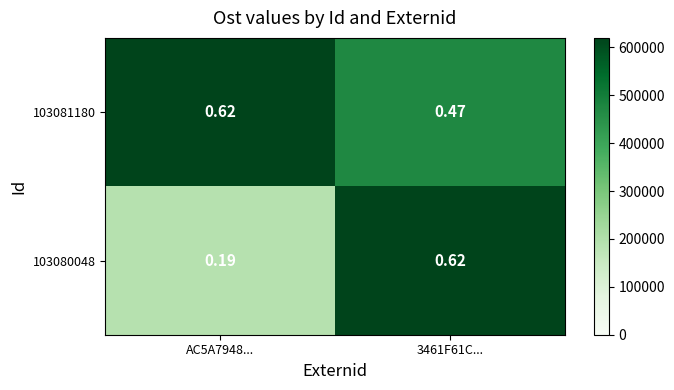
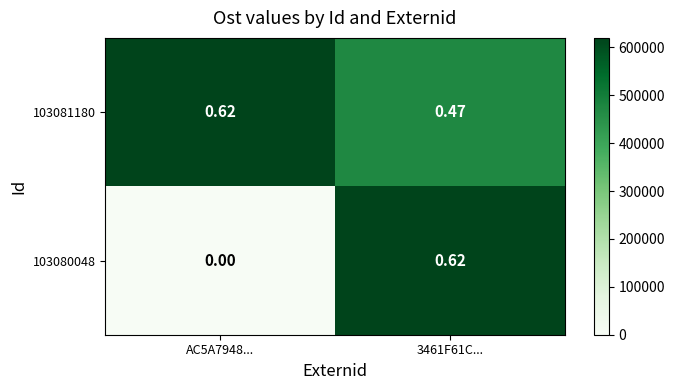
103080048, AC5A7948...: 0.19 -> 0.00
